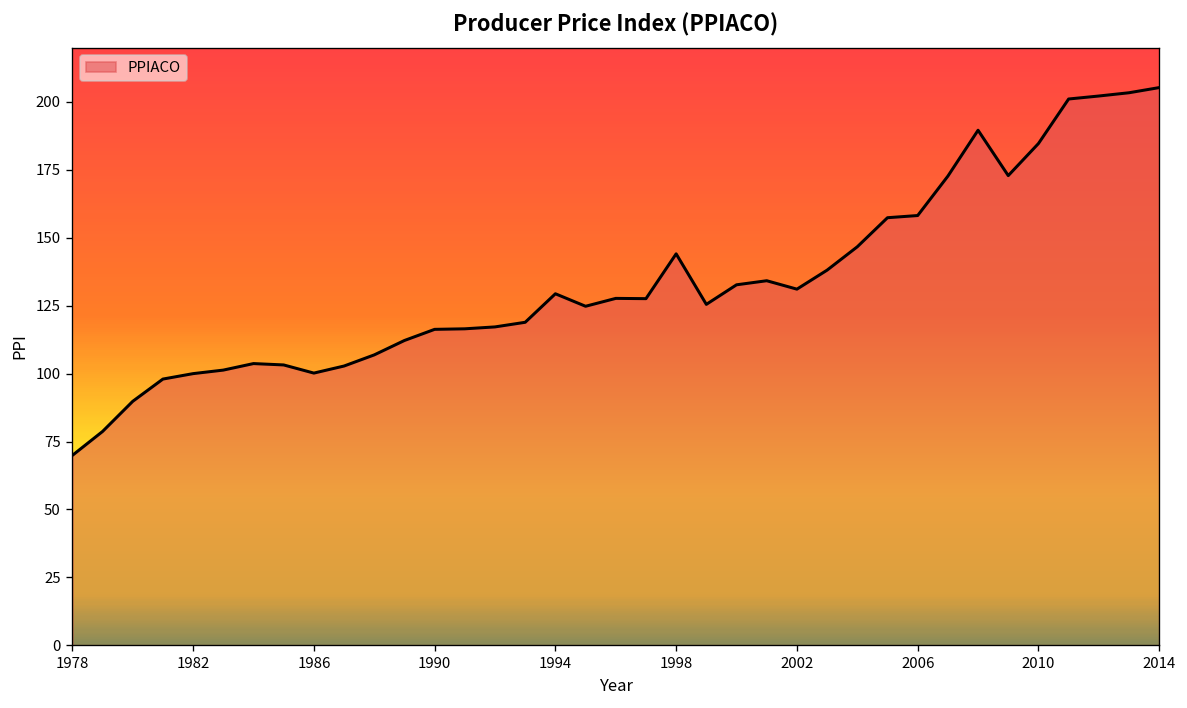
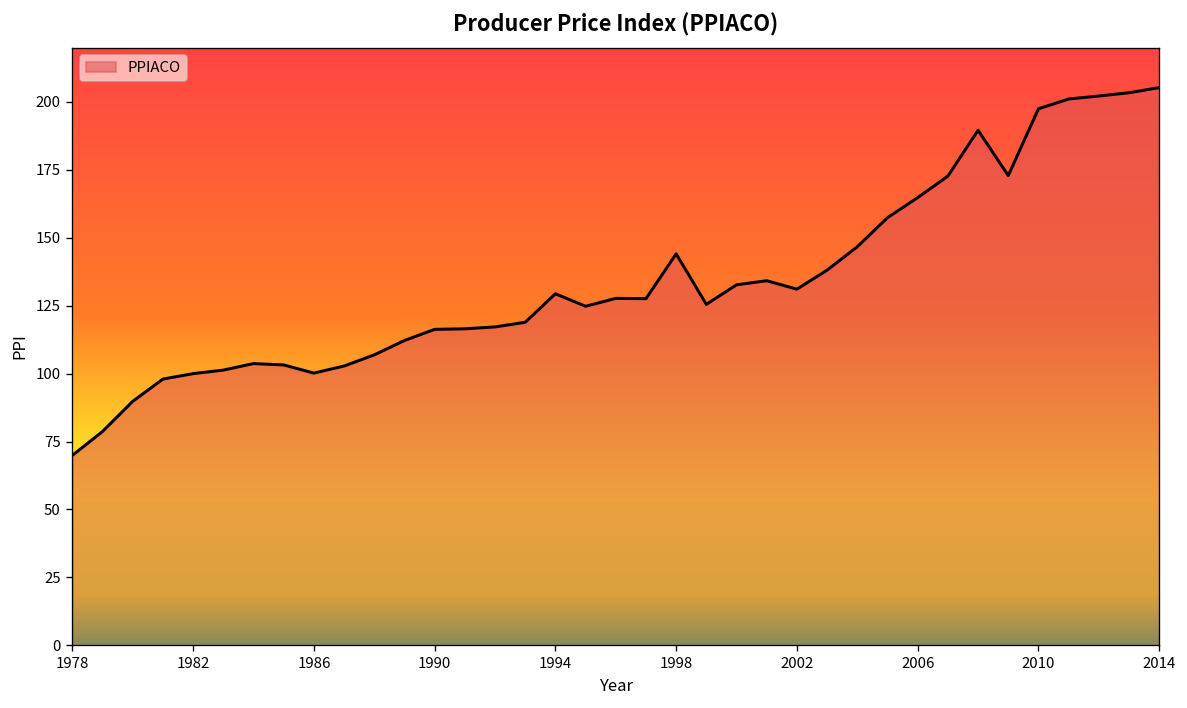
2006: 158 -> 165
2010: 185 -> 198
